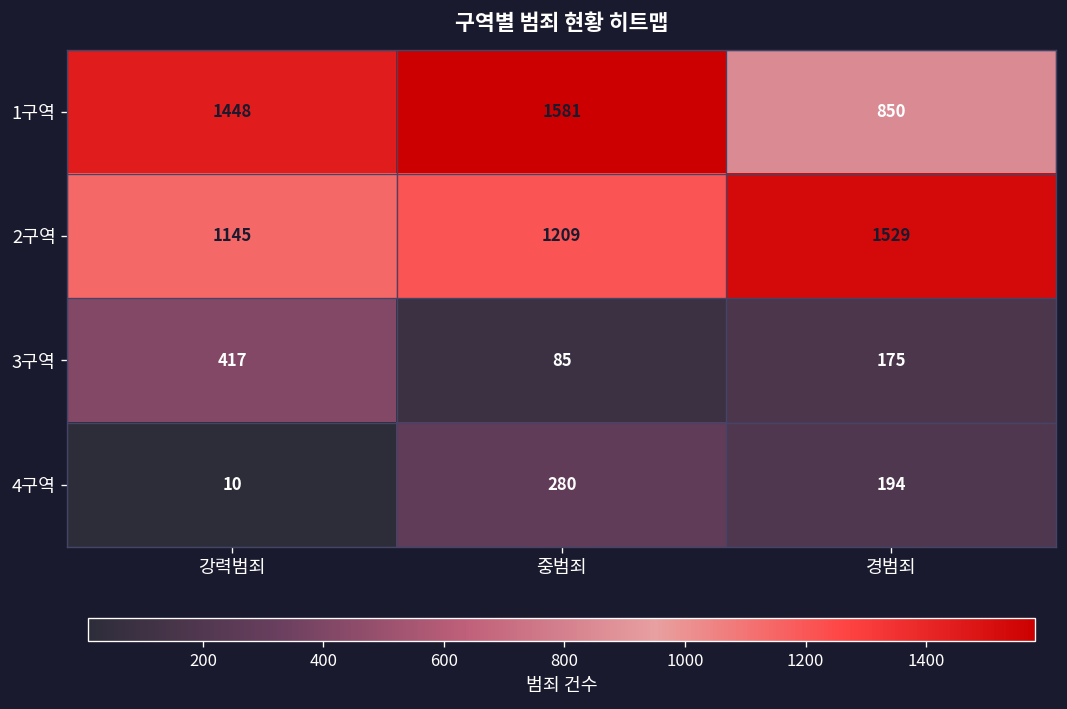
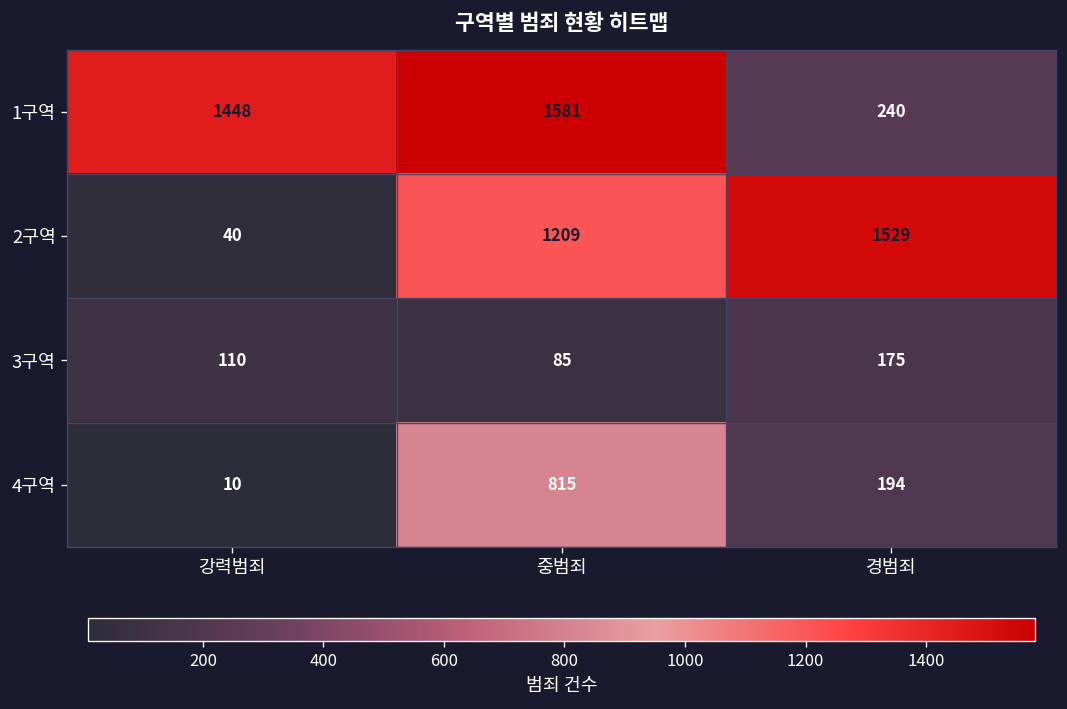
1구역, 경범죄: 850 -> 240
2구역, 강력범죄: 1145 -> 40
3구역, 강력범죄: 417 -> 110
4구역, 중범죄: 280 -> 815
